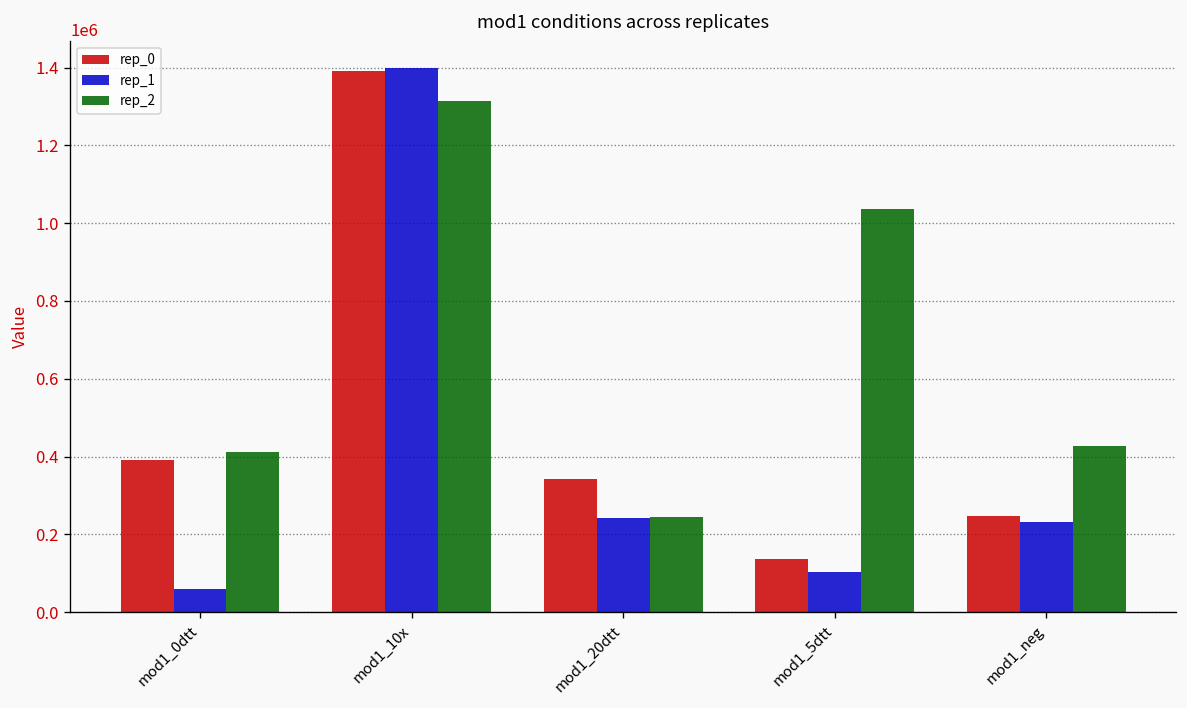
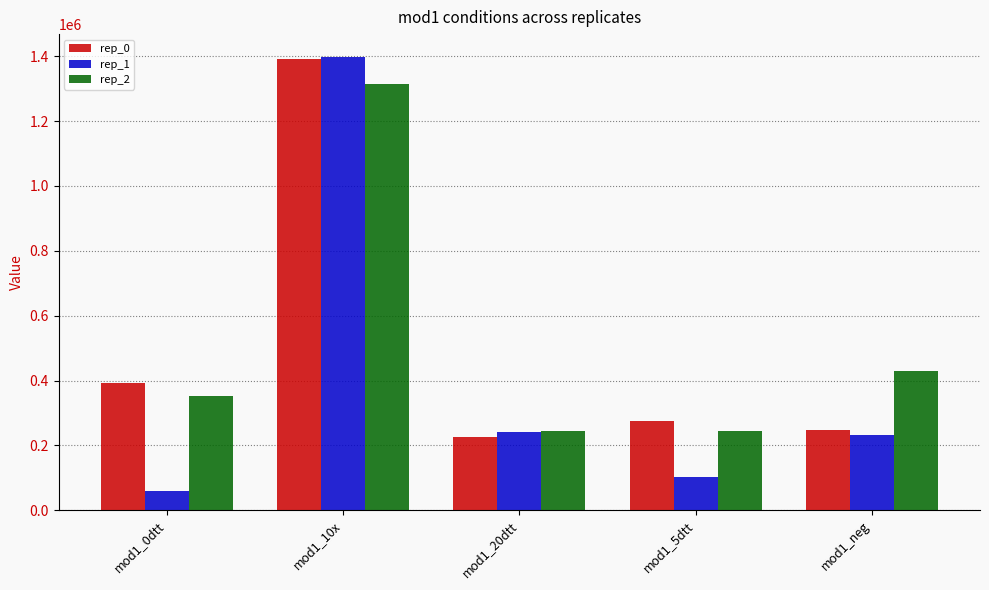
rep_2, mod1_0dtt: 410000 -> 350000
rep_0, mod1_20dtt: 340000 -> 230000
rep_0, mod1_5dtt: 140000 -> 280000
rep_2, mod1_5dtt: 1040000 -> 250000
